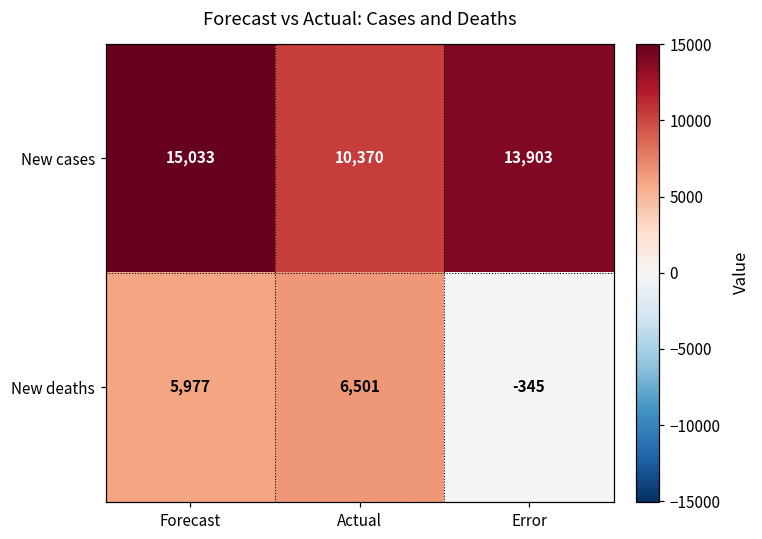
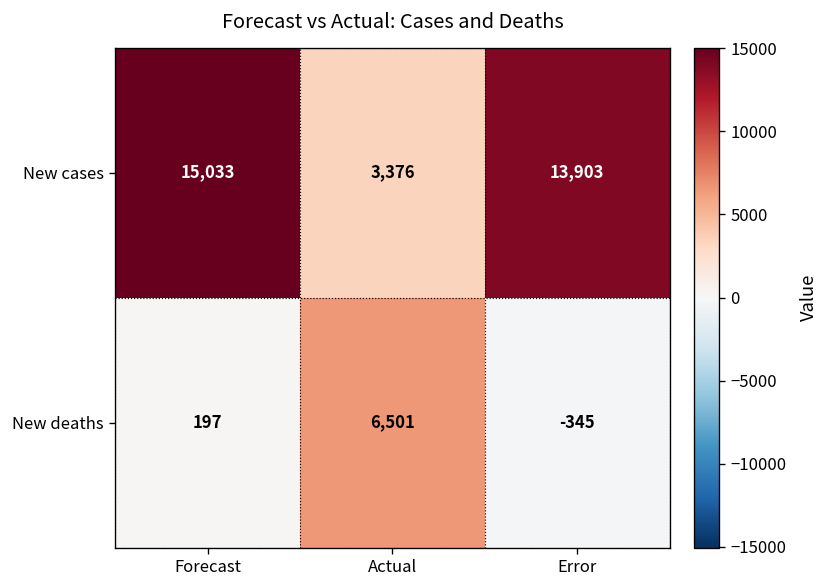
New cases, Actual: 10,370 -> 3,376
New deaths, Forecast: 5,977 -> 197
